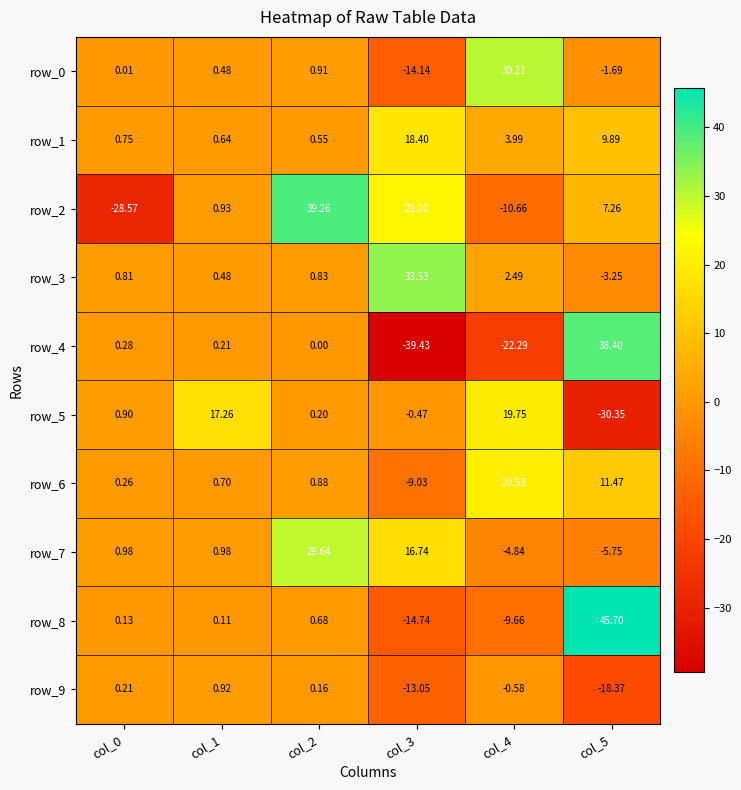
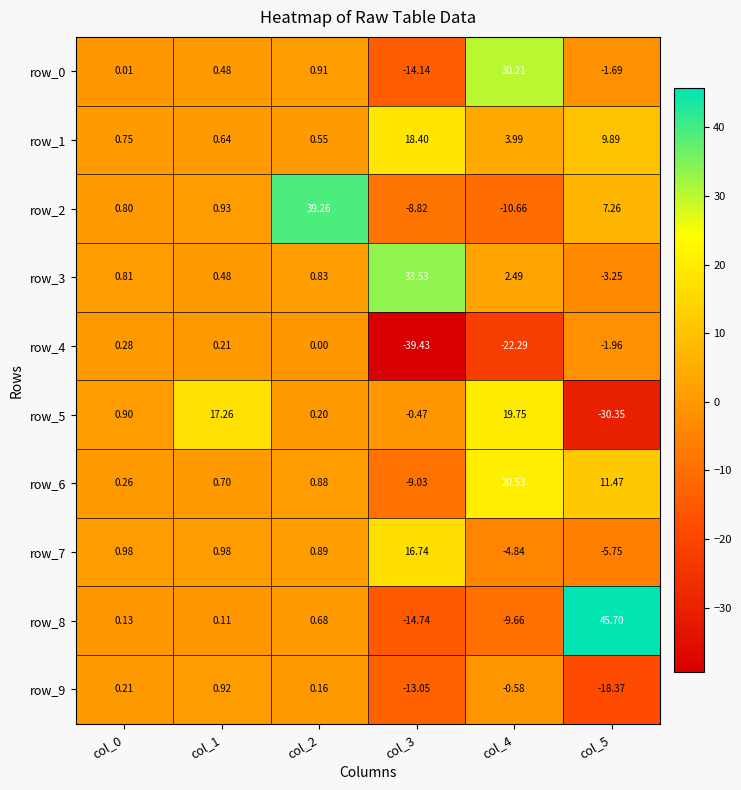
row_2, col_0: -28.57 -> 0.80
row_2, col_3: 22.20 -> -8.82
row_4, col_5: 38.40 -> -1.96
row_7, col_2: 29.64 -> 0.89
